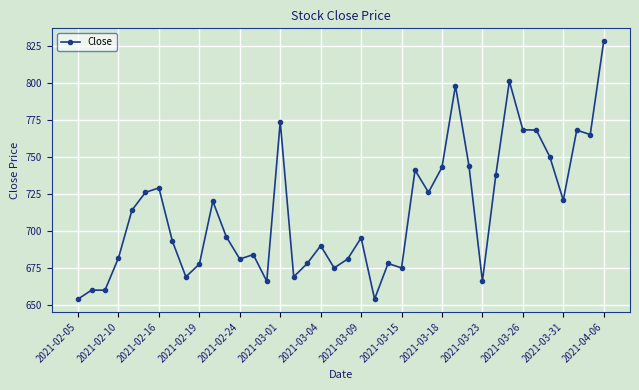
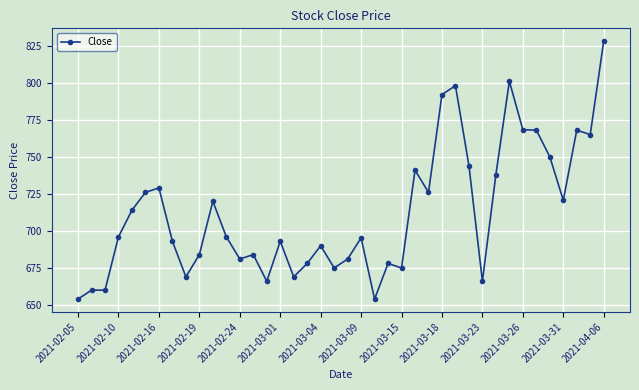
2021-02-10: 682 -> 696
2021-02-19: 678 -> 684
2021-03-01: 774 -> 693
2021-03-18: 743 -> 792
